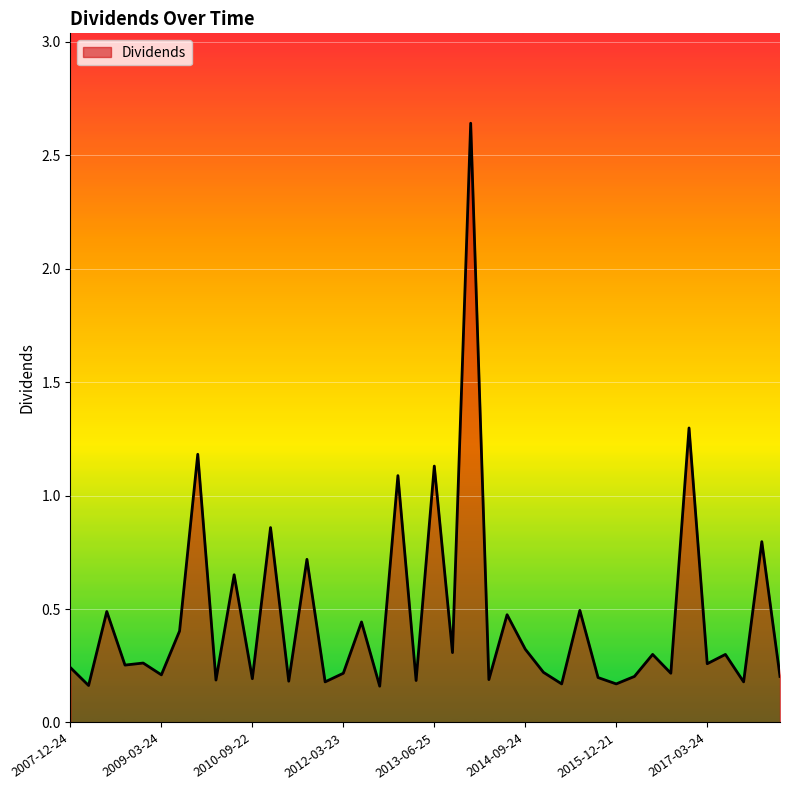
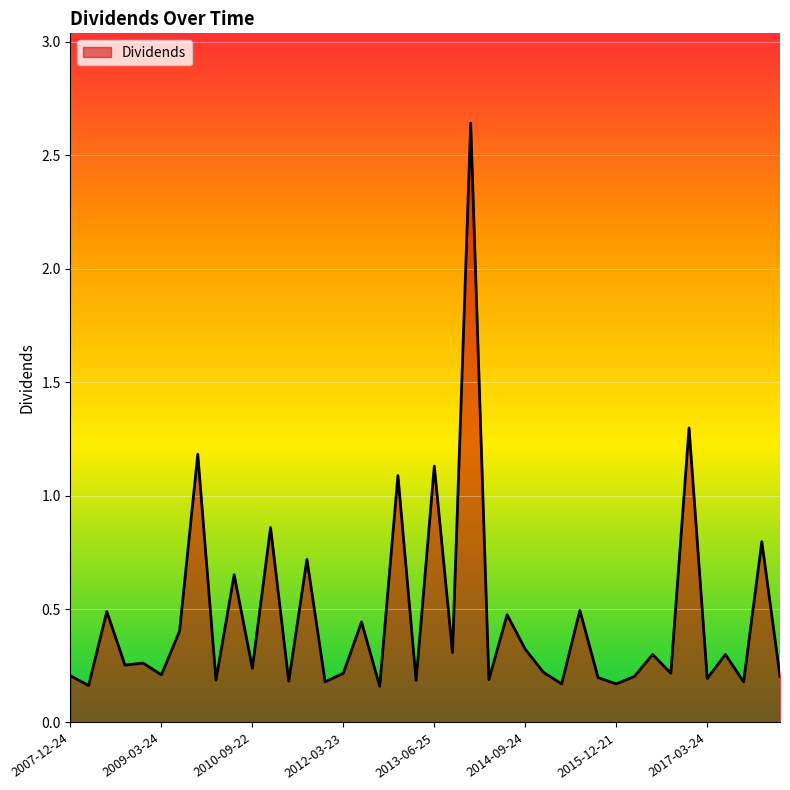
2007-12-24: 0.24 -> 0.21
2010-09-22: 0.19 -> 0.24
2017-03-24: 0.26 -> 0.19
